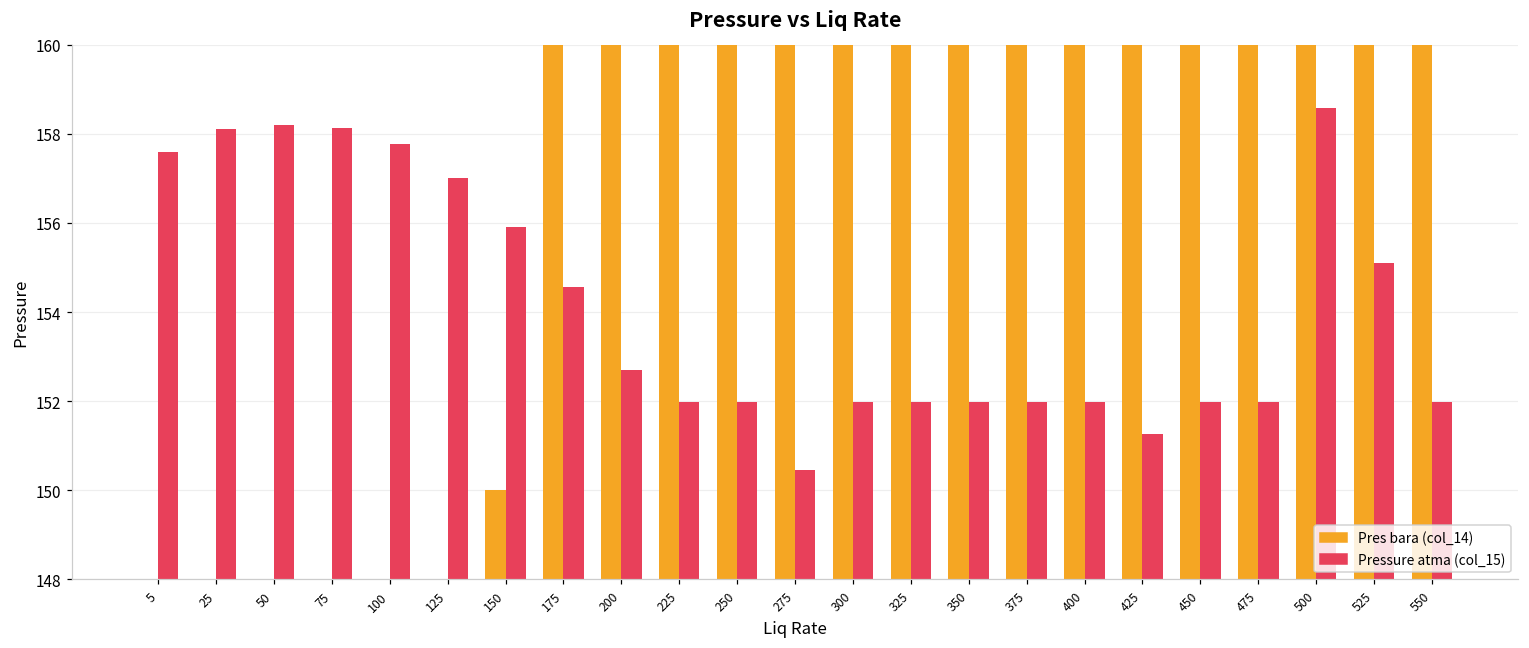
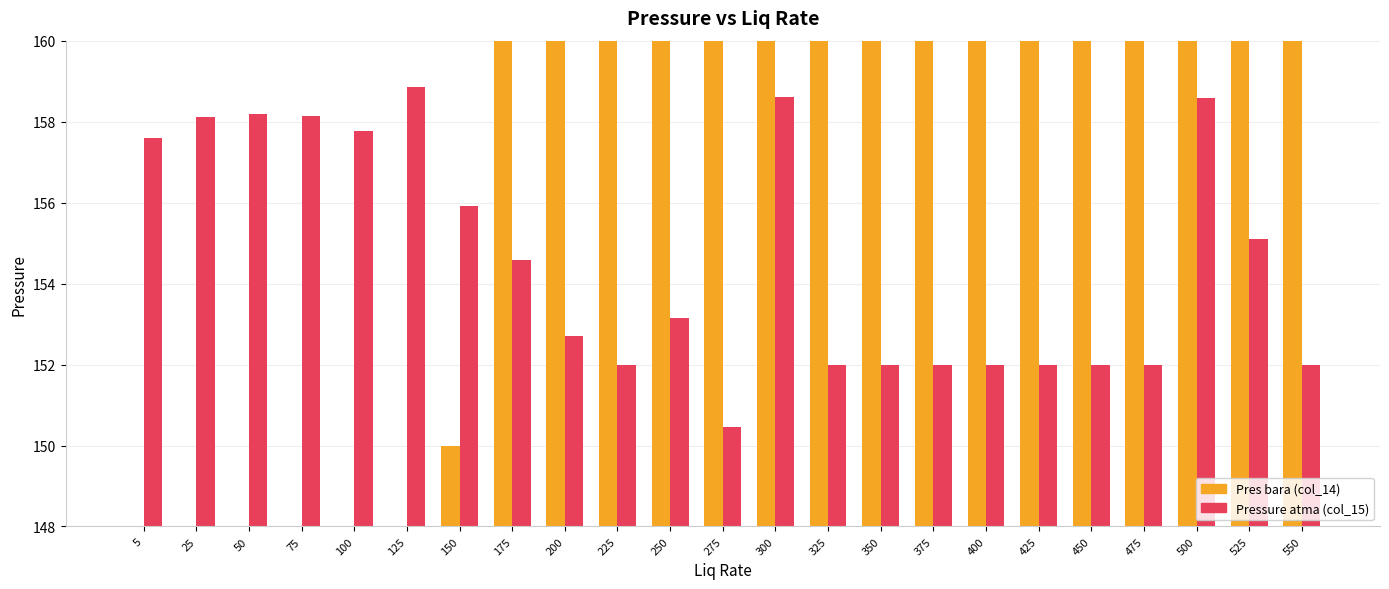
Pressure atma (col_15), 125: 157.0 -> 158.9
Pressure atma (col_15), 250: 152.0 -> 153.2
Pressure atma (col_15), 300: 152.0 -> 158.6
Pressure atma (col_15), 425: 151.3 -> 152.0
